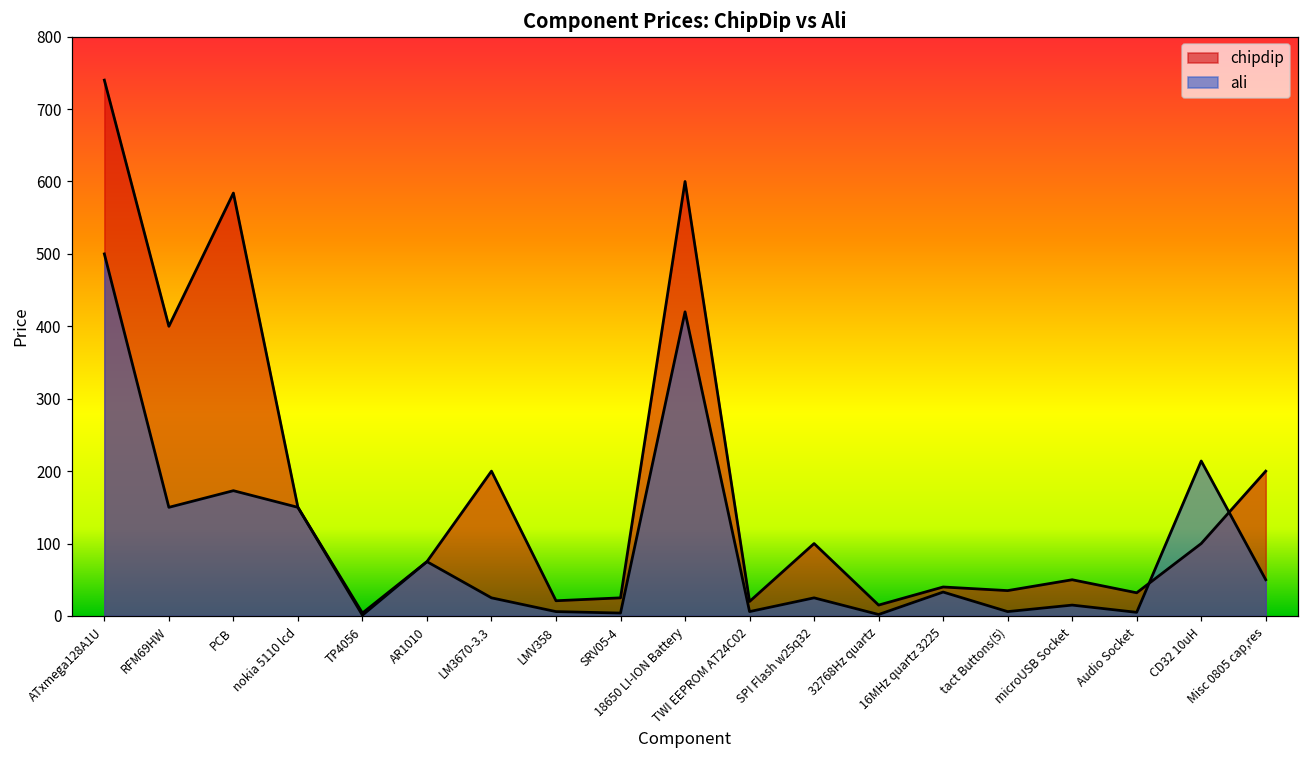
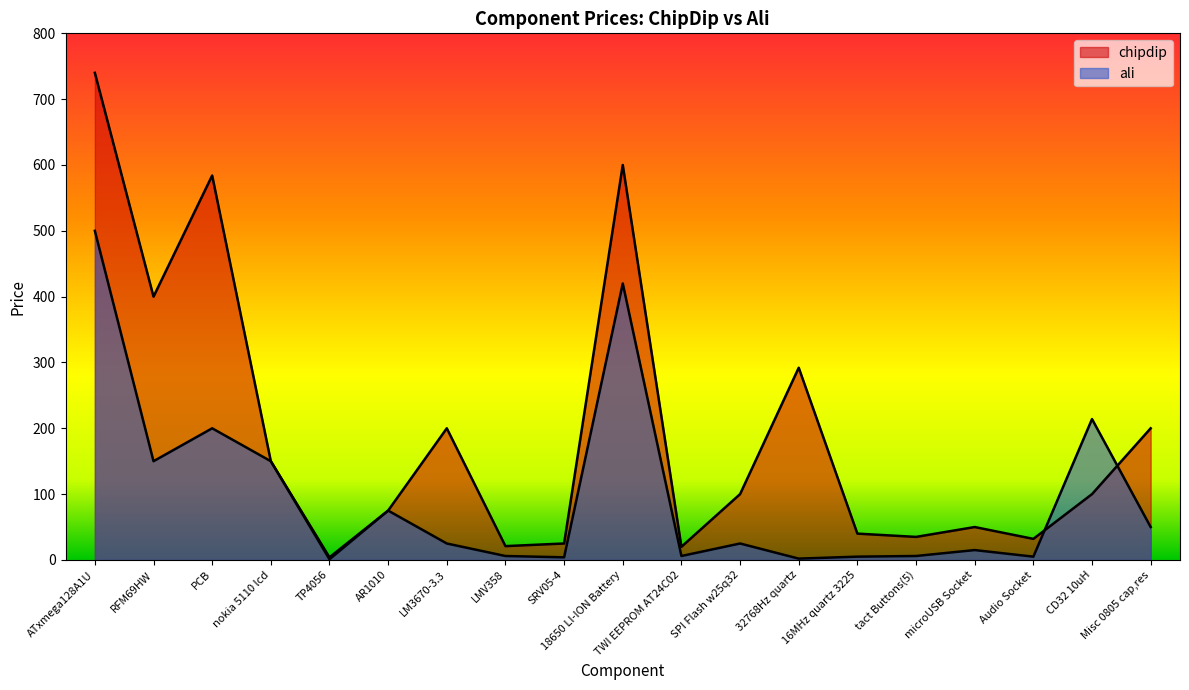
ali, PCB: 170 -> 200
chipdip, 32768Hz quartz: 20 -> 290
ali, 16MHz quartz 3225: 30 -> 10
